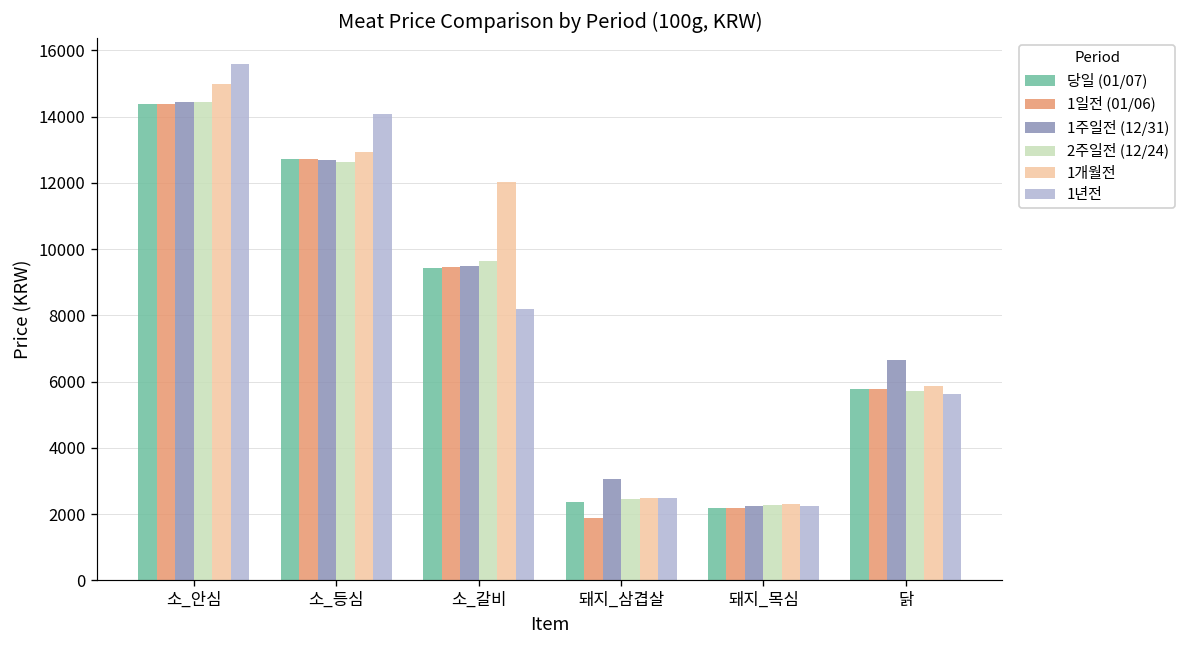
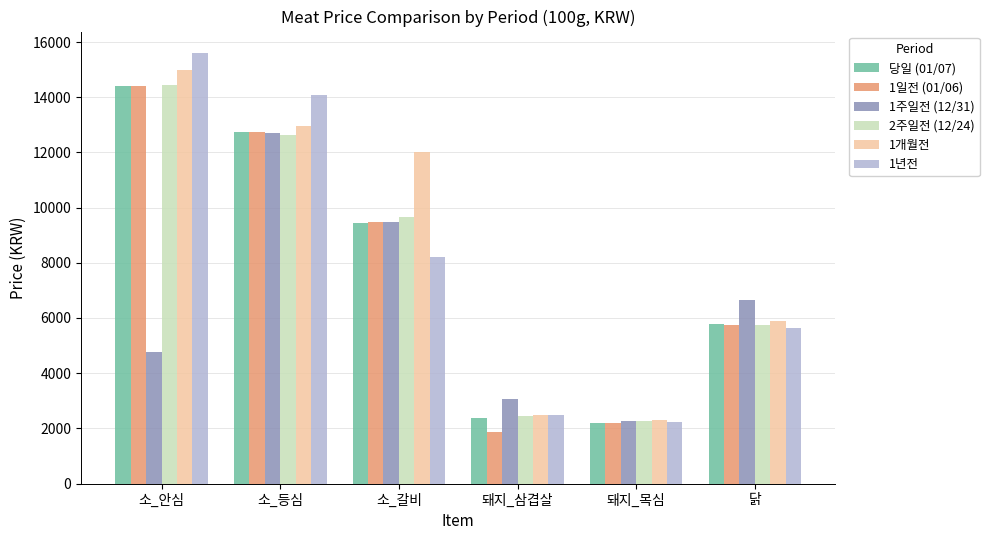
1주일전 (12/31), 소_안심: 14500 -> 4800
